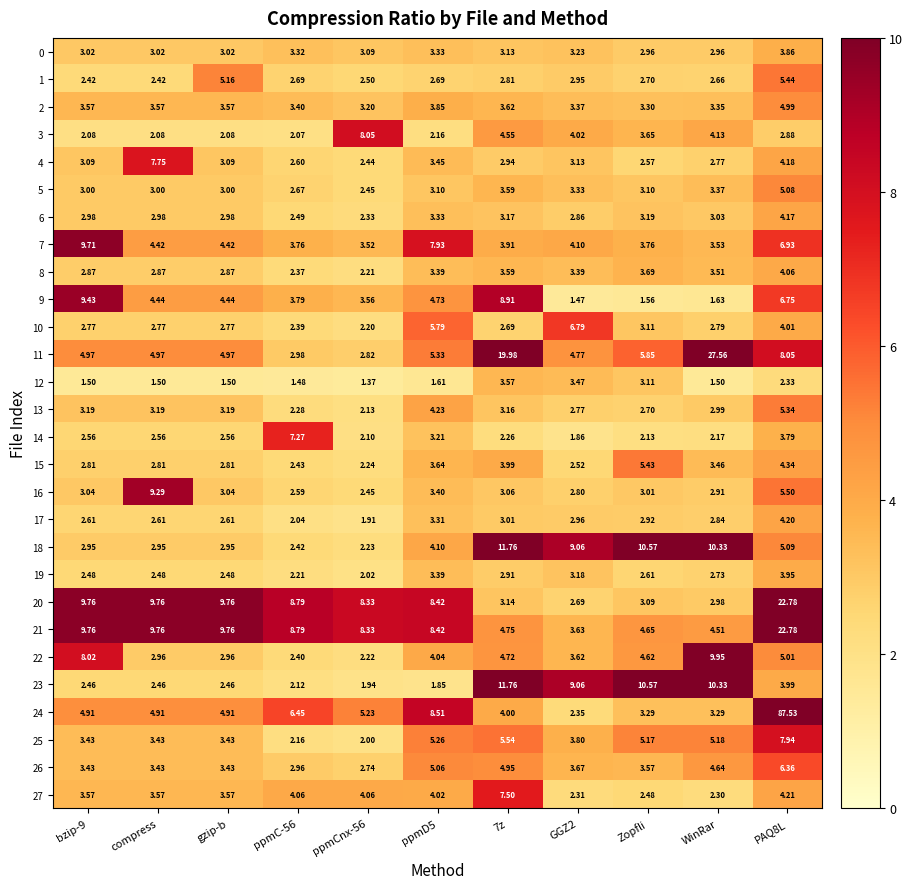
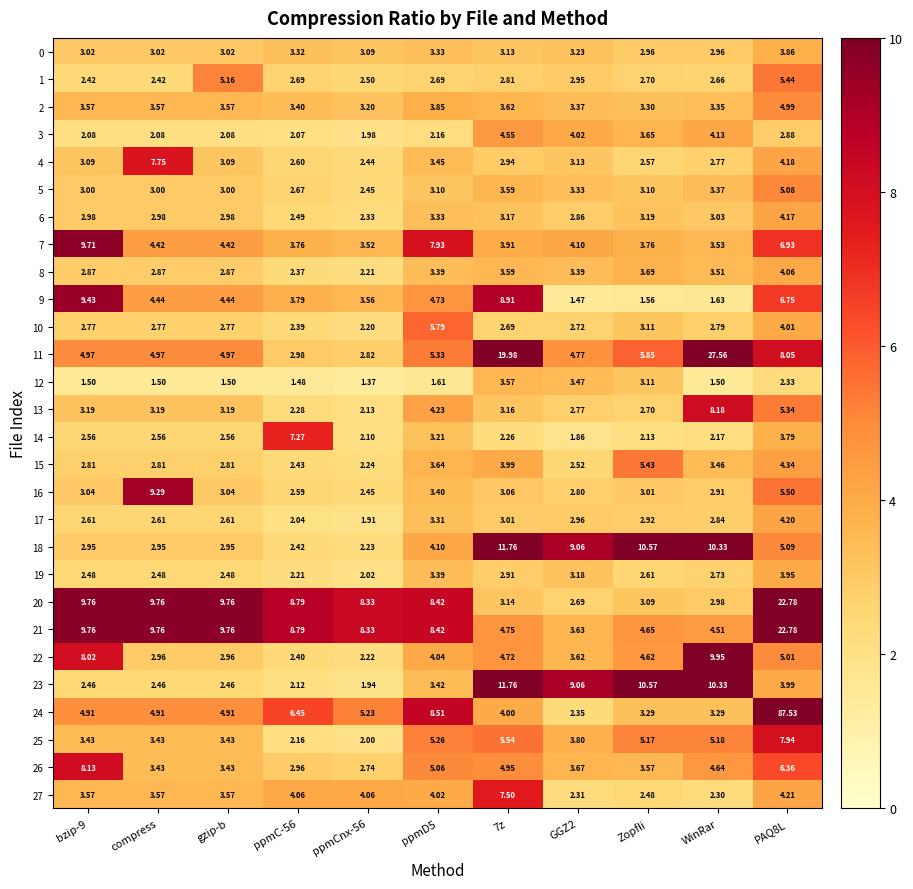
3, ppmCnx-56: 8.05 -> 1.98
10, GGZ2: 6.79 -> 2.72
13, WinRar: 2.99 -> 8.18
23, ppmD5: 1.85 -> 3.42
26, bzip-9: 3.43 -> 8.13
